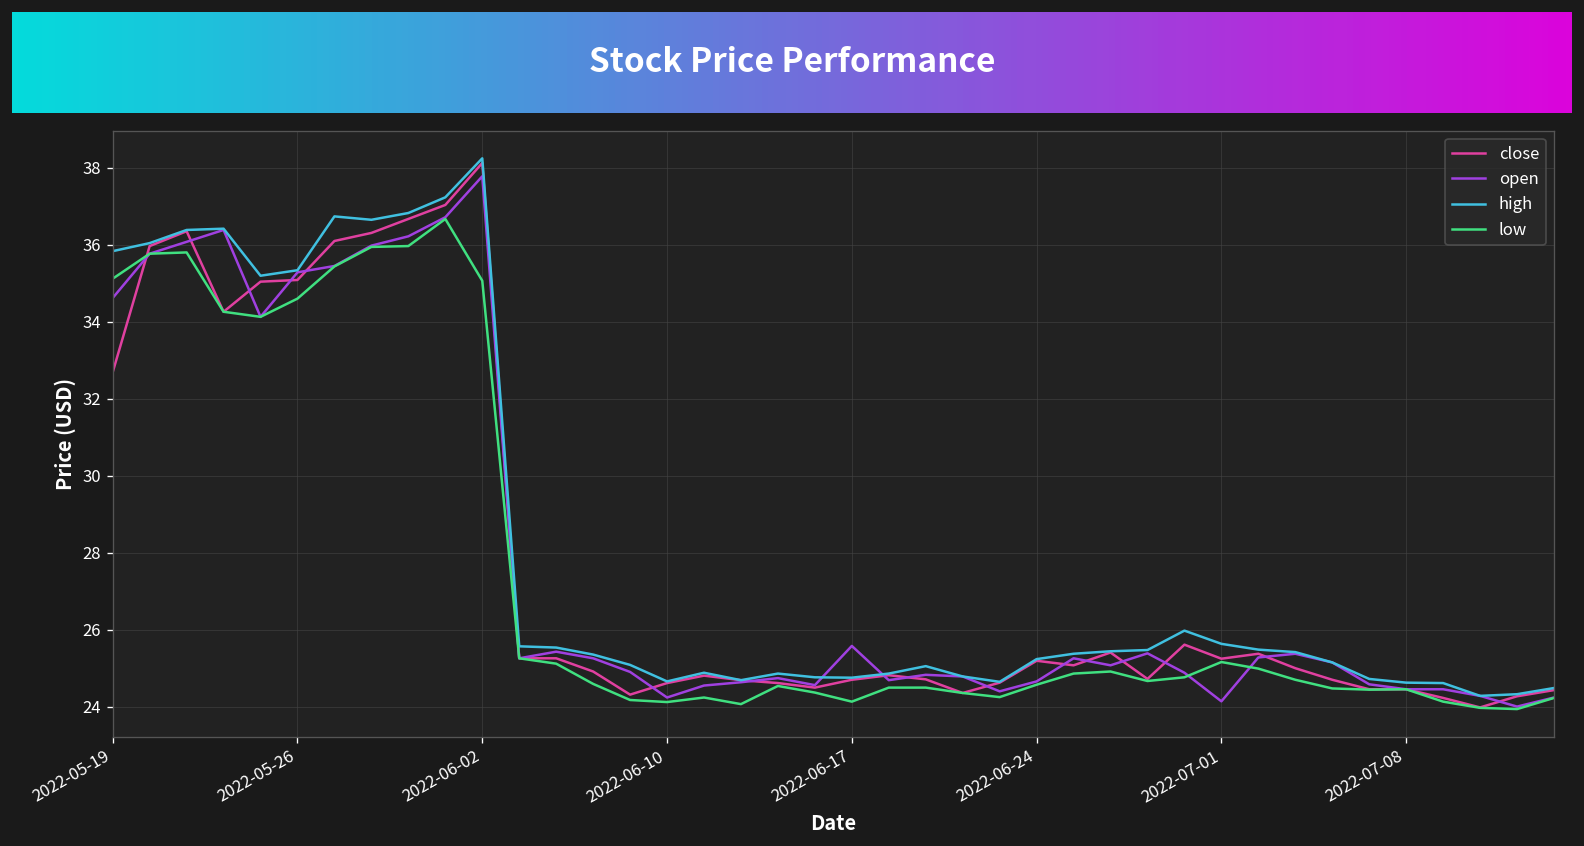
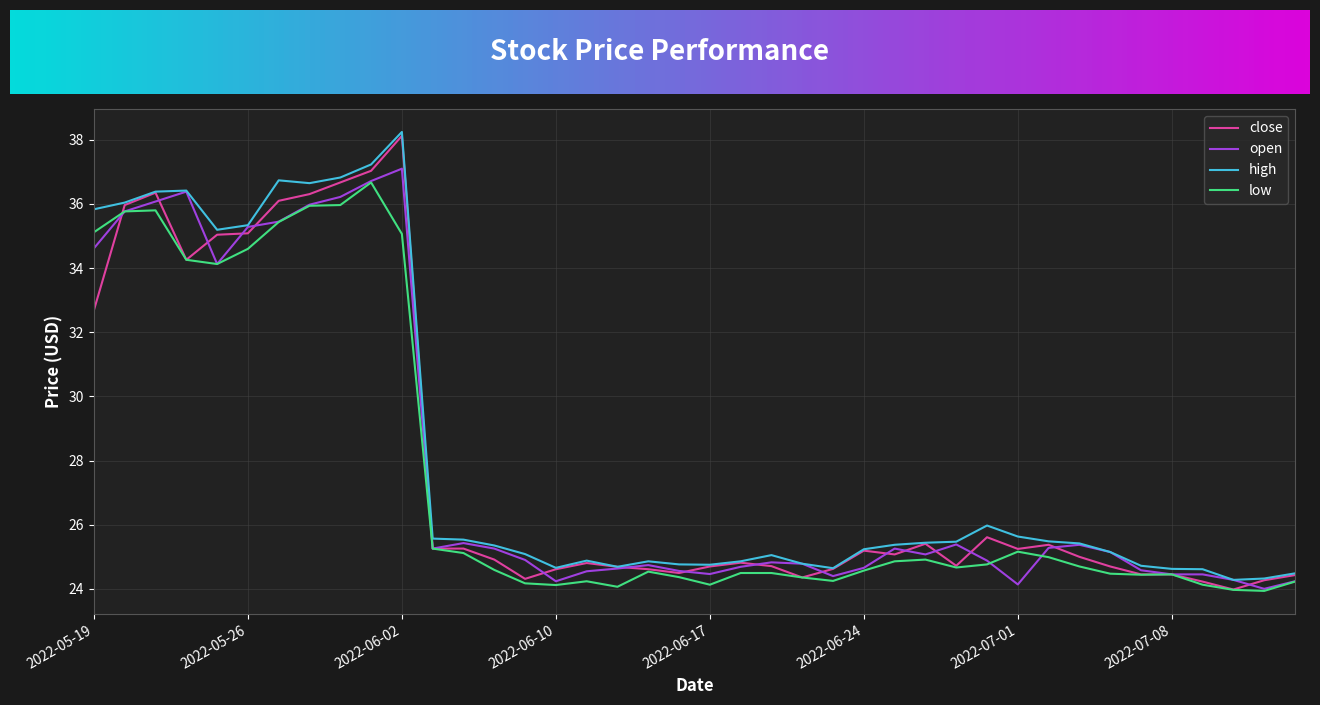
open, 2022-06-02: 37.8 -> 37.1
open, 2022-06-17: 25.6 -> 24.5
